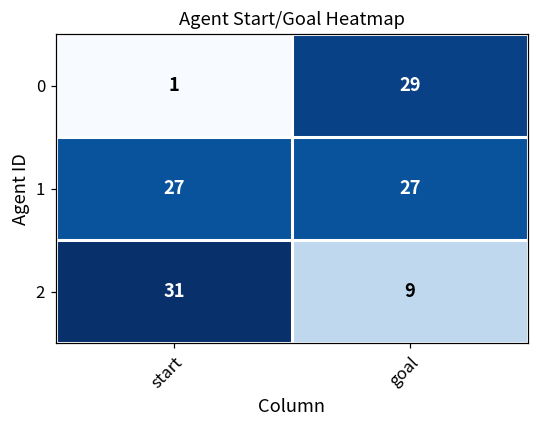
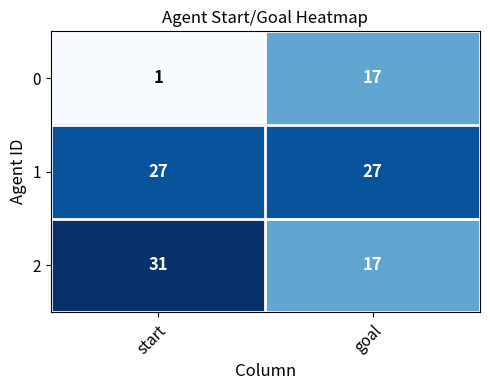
0, goal: 29 -> 17
2, goal: 9 -> 17
